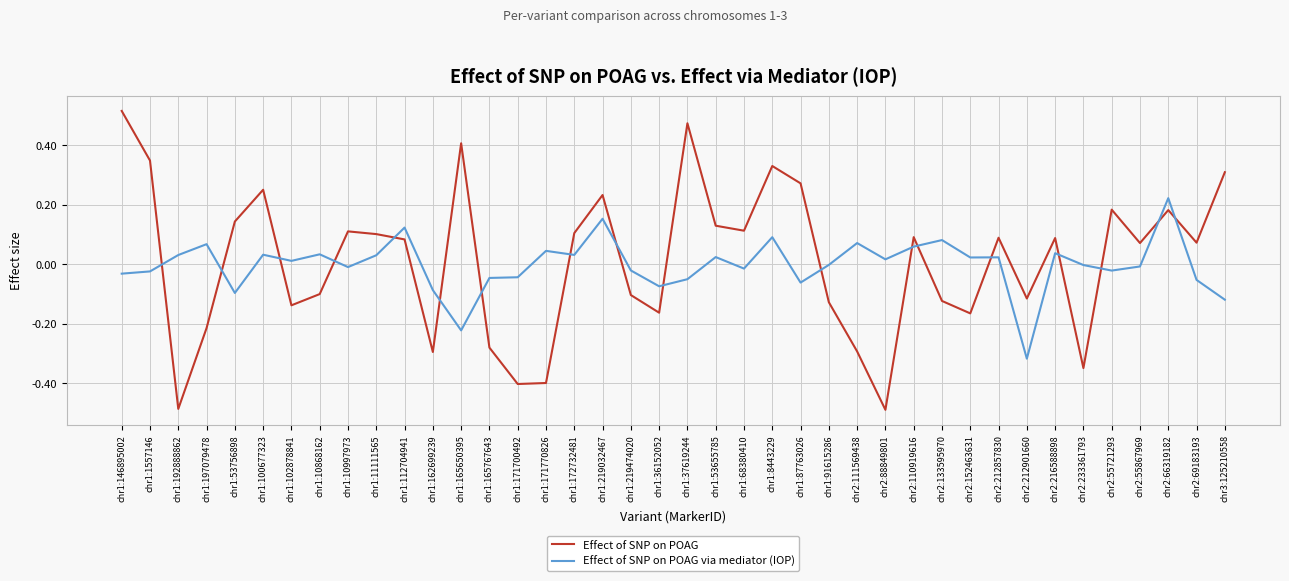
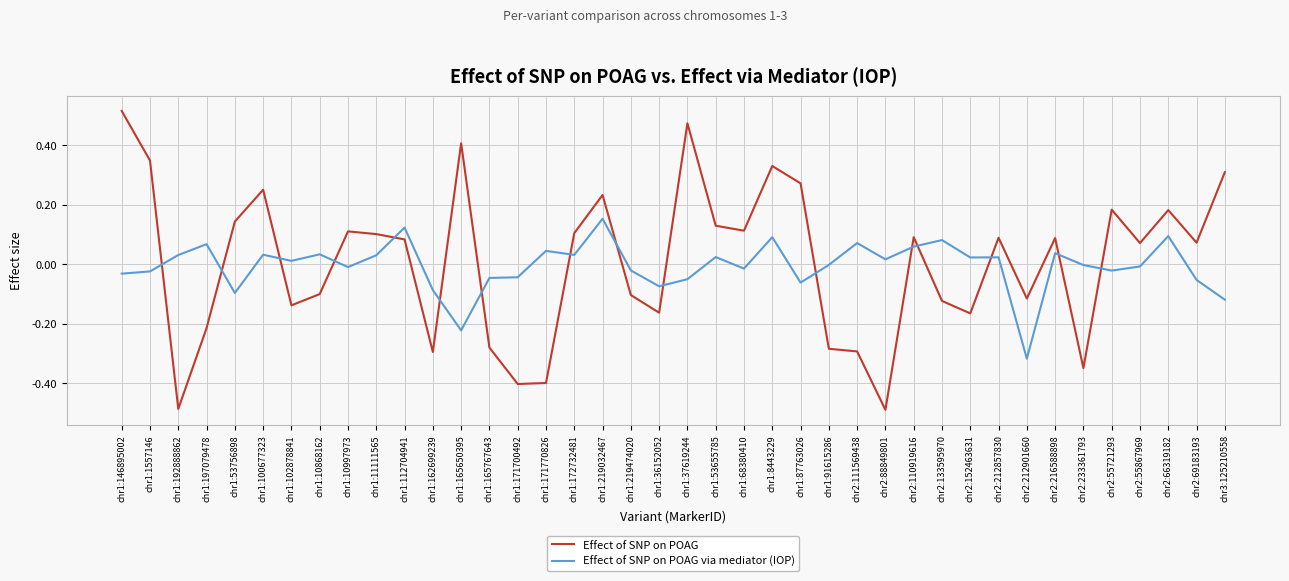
Effect of SNP on POAG, chr1:91615286: -0.13 -> -0.28
Effect of SNP on POAG via mediator (IOP), chr2:66319182: 0.22 -> 0.09
